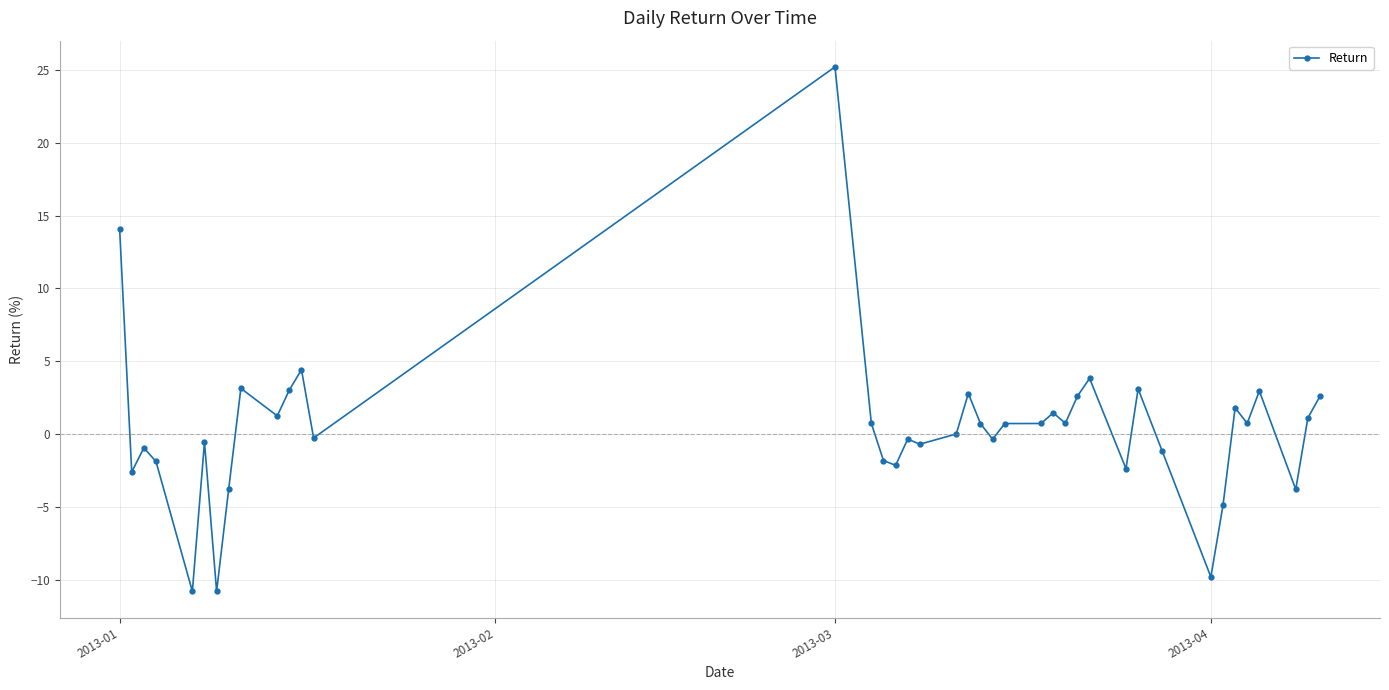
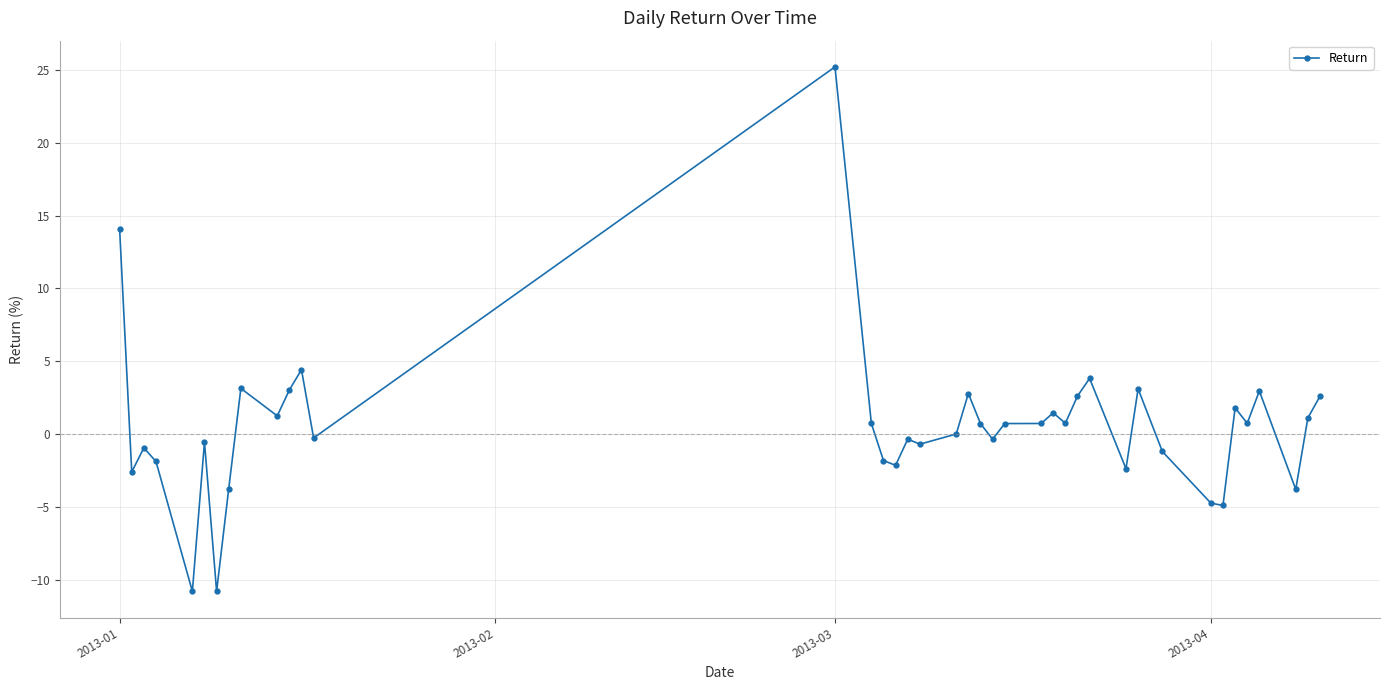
2013-04: -9.8 -> -4.7
